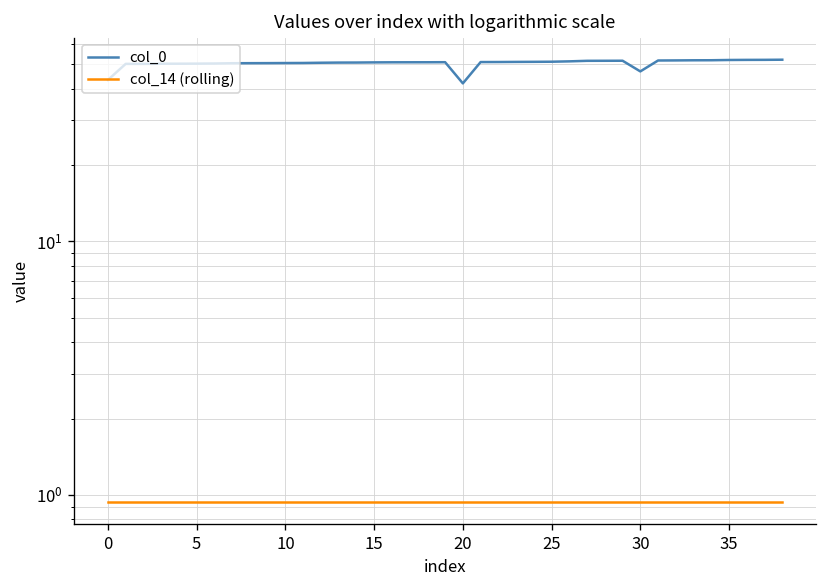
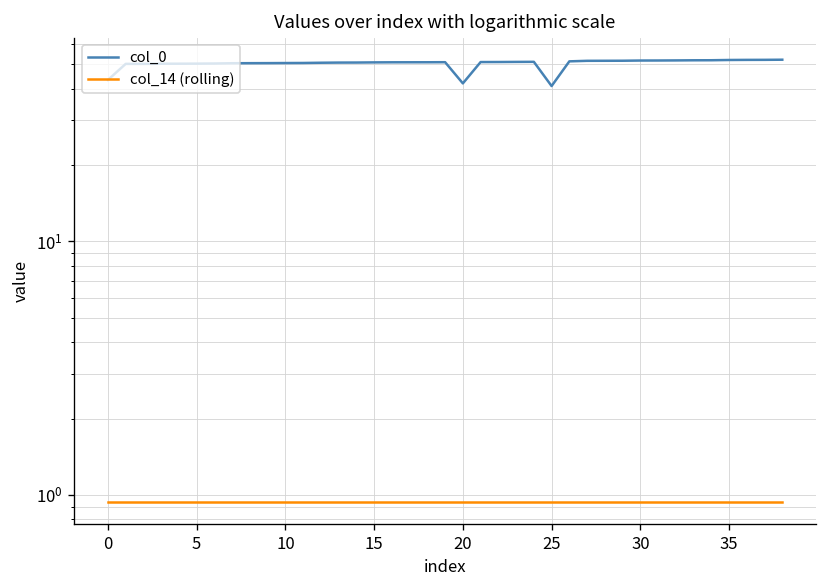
col_0, 25: 51 -> 41
col_0, 30: 47 -> 52
